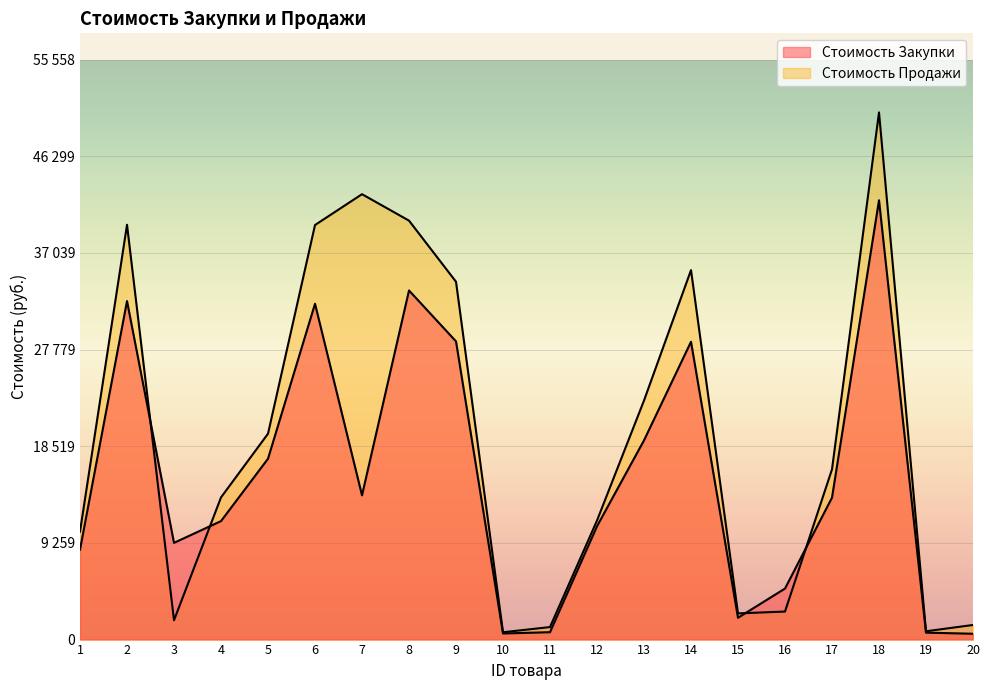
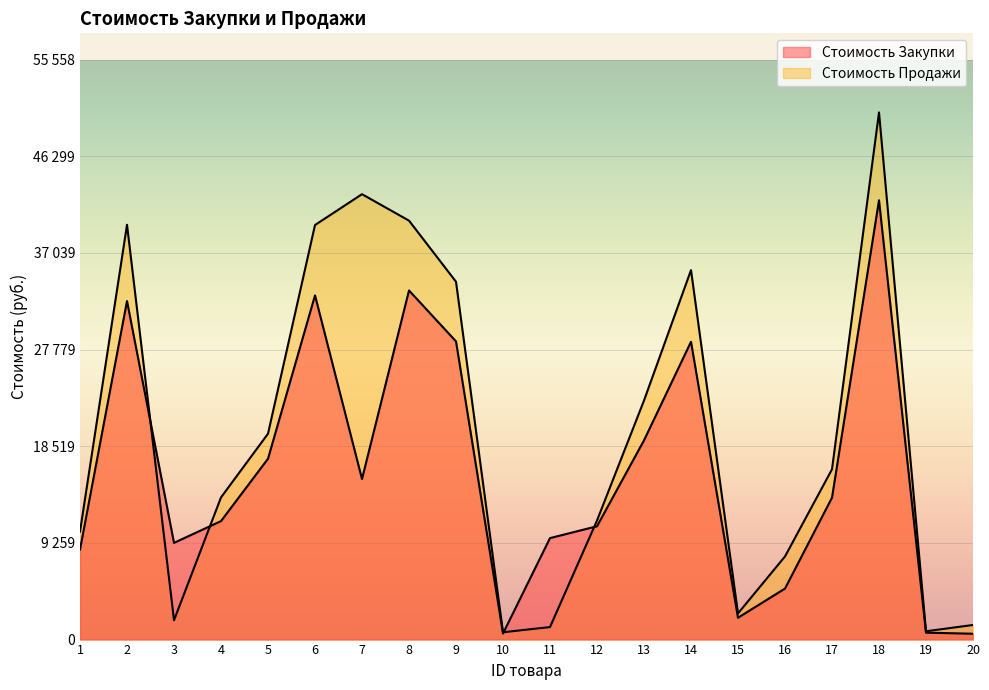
Стоимость Закупки, 6: 32200 -> 33000
Стоимость Закупки, 7: 13800 -> 15400
Стоимость Закупки, 11: 700 -> 9700
Стоимость Продажи, 16: 2700 -> 8000
